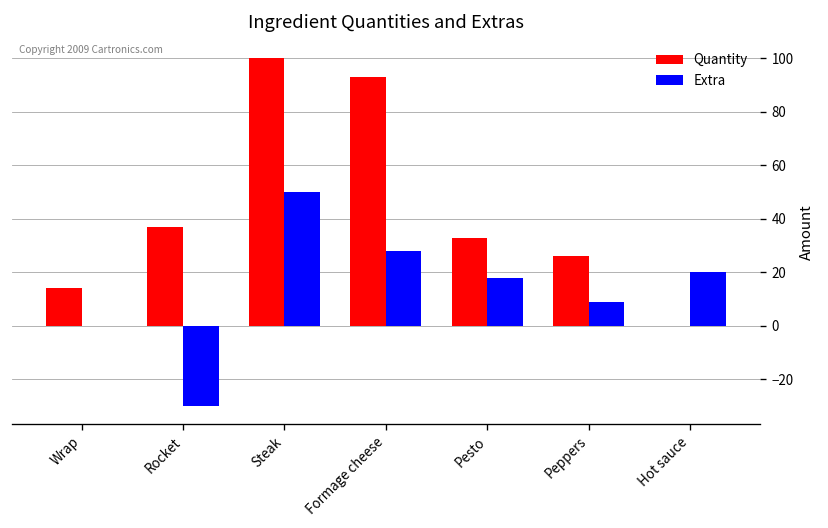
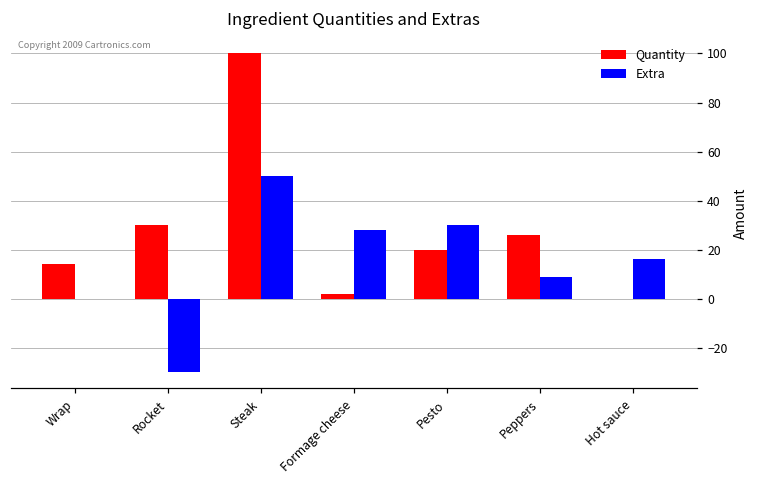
Quantity, Rocket: 37 -> 30
Quantity, Formage cheese: 93 -> 2
Quantity, Pesto: 33 -> 20
Extra, Pesto: 18 -> 30
Extra, Hot sauce: 20 -> 16
